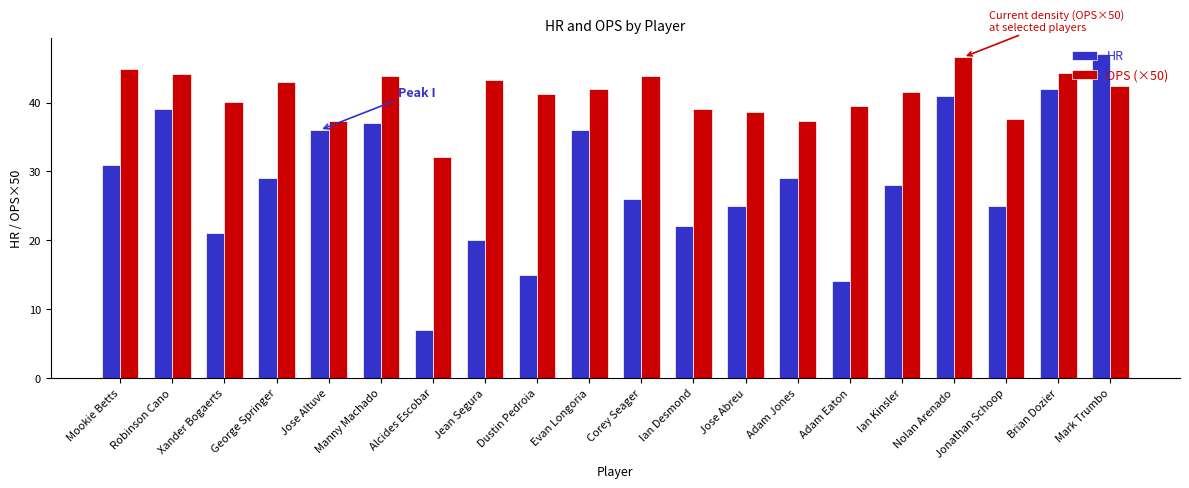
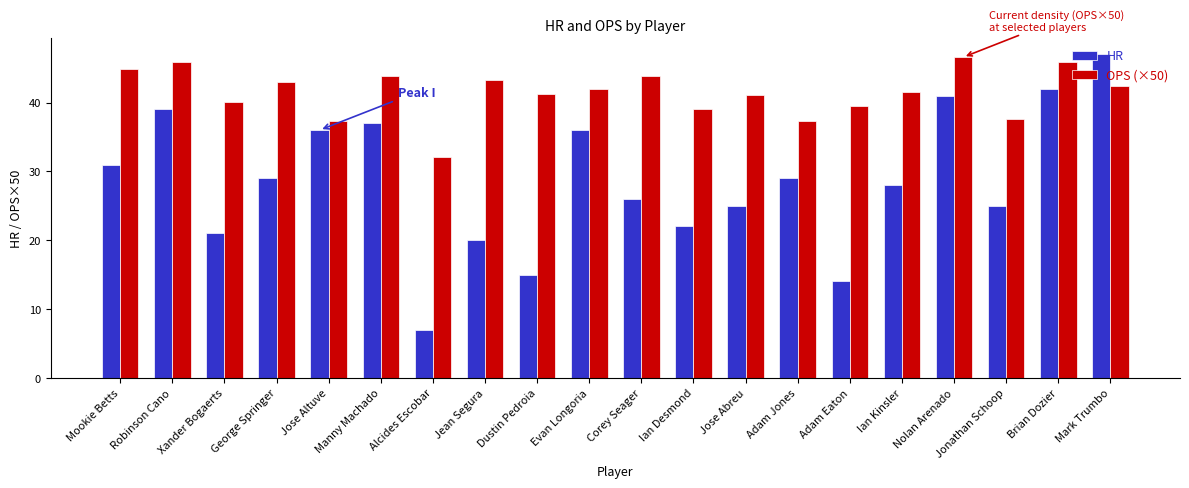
OPS (×50), Robinson Cano: 44 -> 46
OPS (×50), Jose Abreu: 39 -> 41
OPS (×50), Brian Dozier: 44 -> 46
